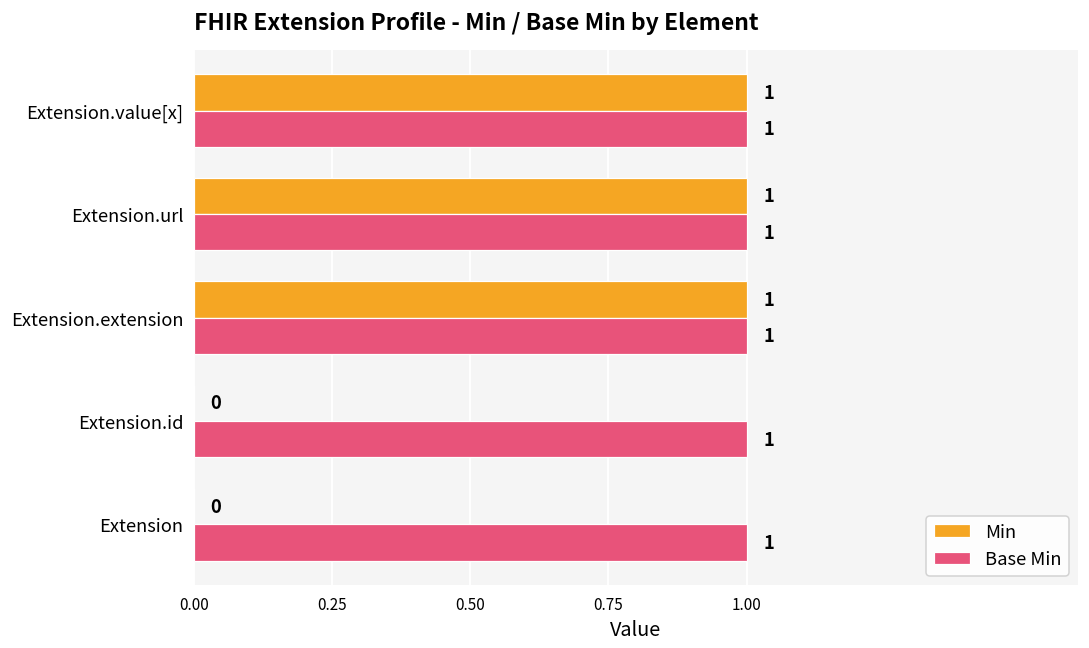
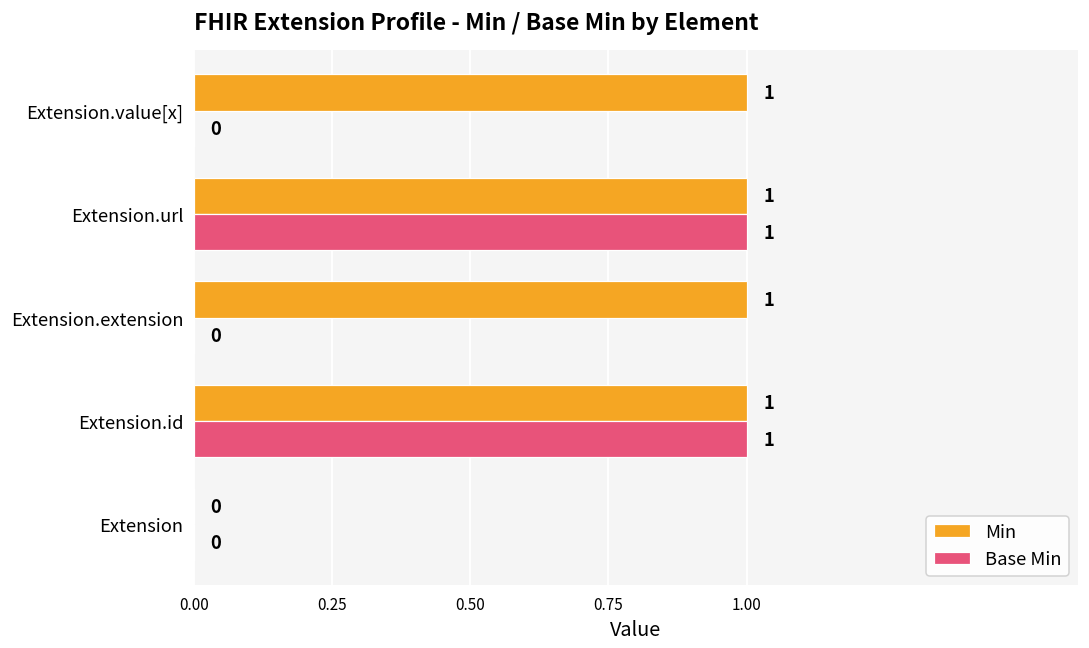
Base Min, Extension.value[x]: 1 -> 0
Base Min, Extension.extension: 1 -> 0
Min, Extension.id: 0 -> 1
Base Min, Extension: 1 -> 0
